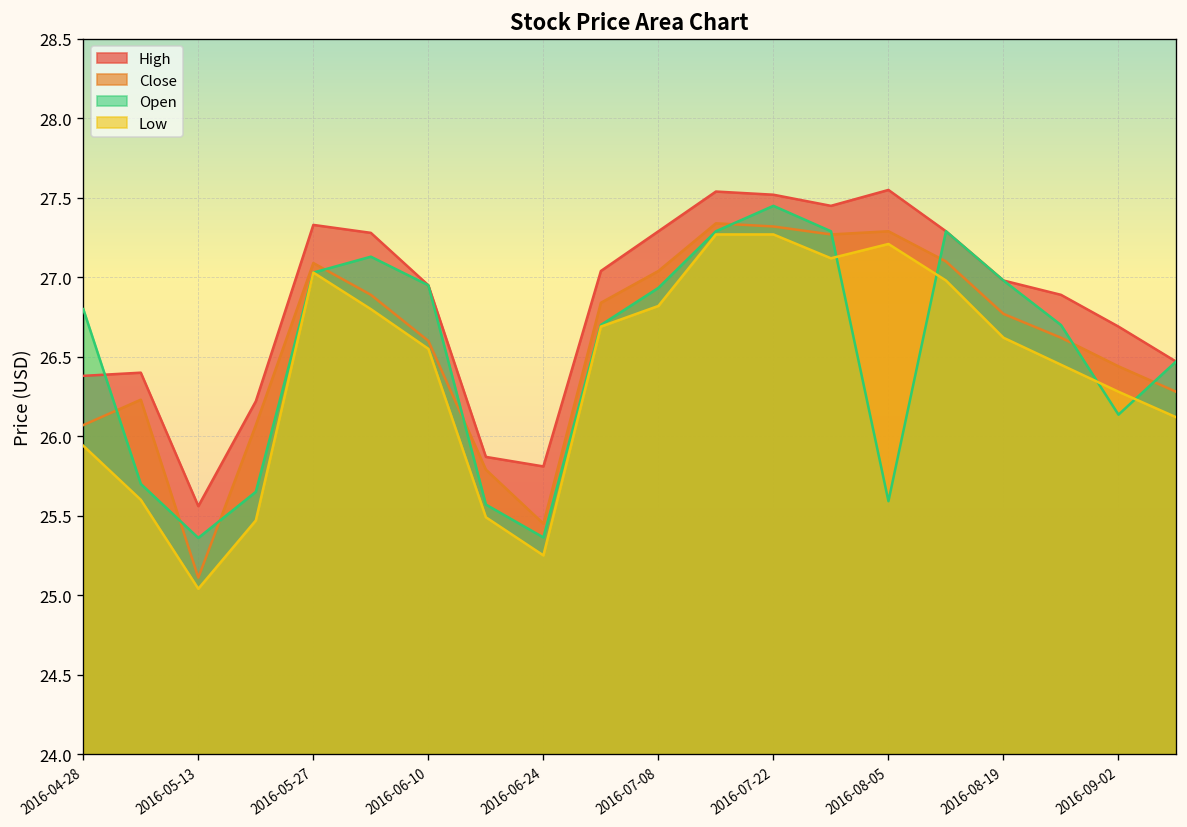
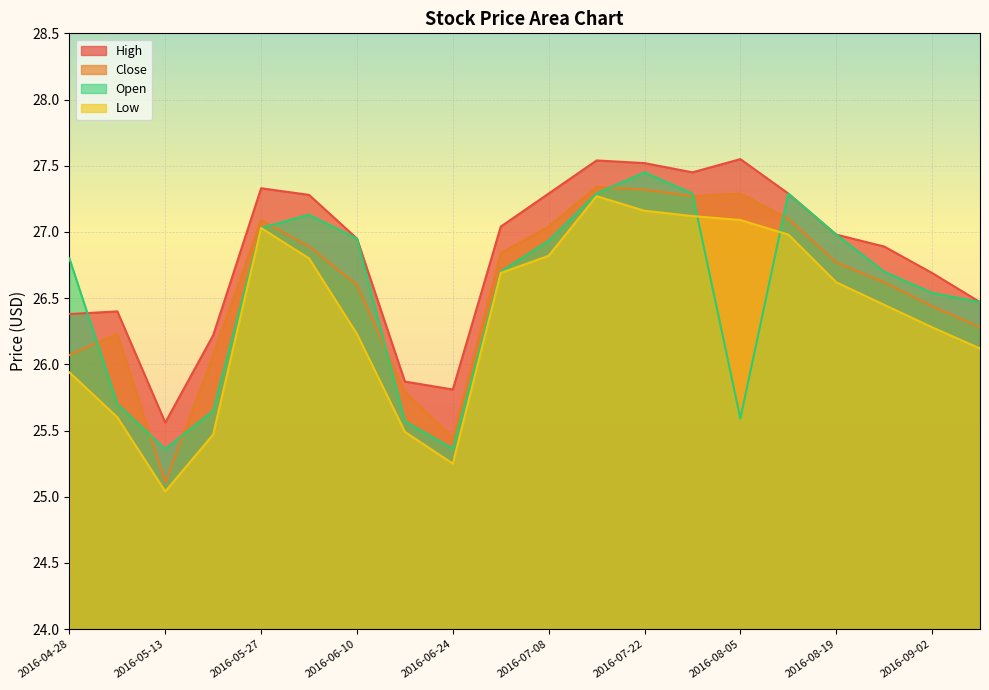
Low, 2016-06-10: 26.55 -> 26.23
Low, 2016-07-22: 27.27 -> 27.16
Low, 2016-08-05: 27.21 -> 27.09
Open, 2016-09-02: 26.14 -> 26.54
